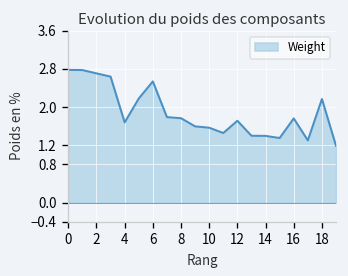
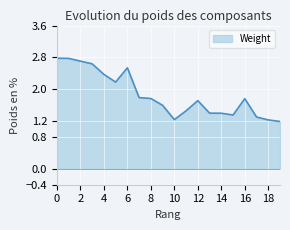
4: 1.7 -> 2.4
10: 1.6 -> 1.2
18: 2.2 -> 1.2
